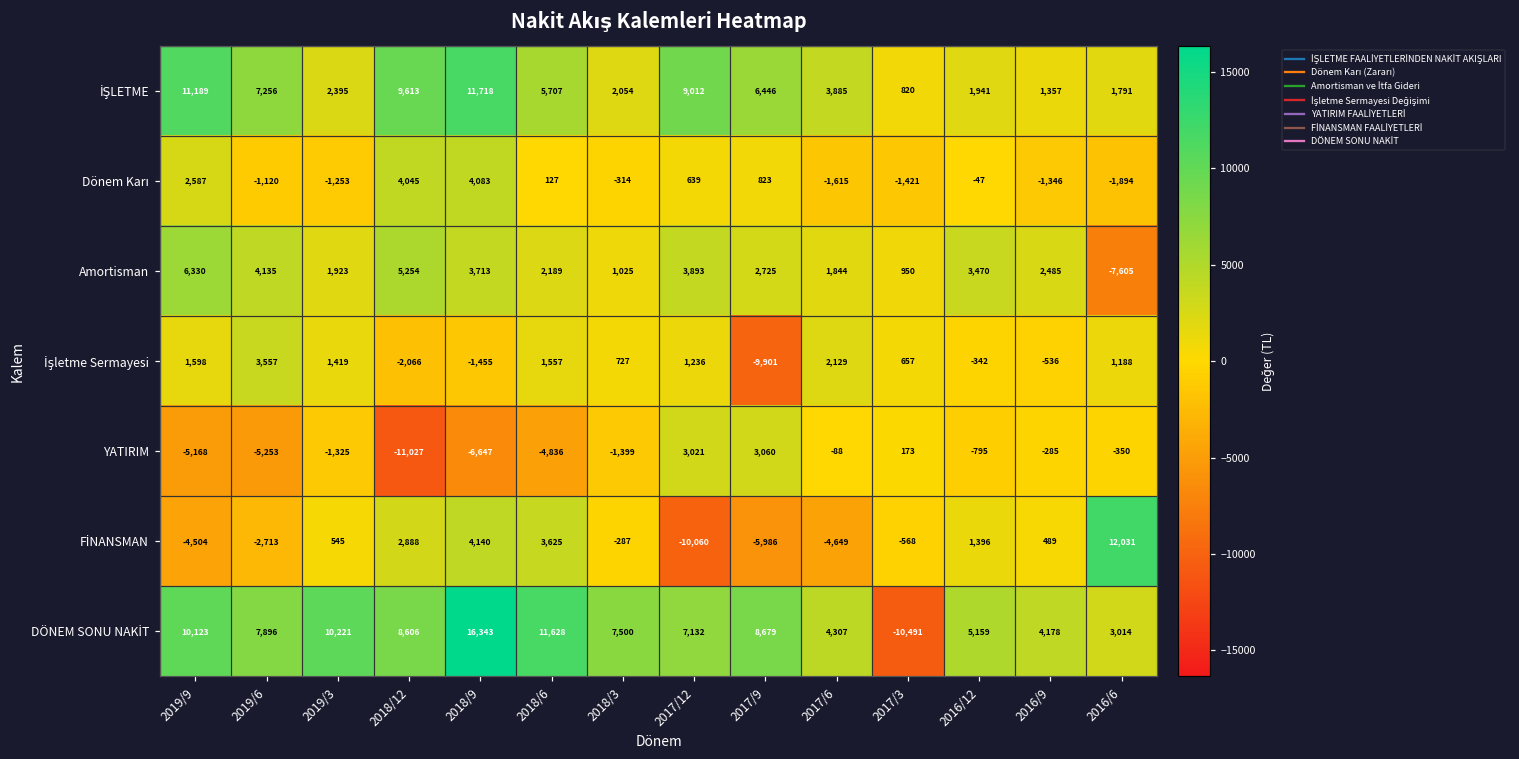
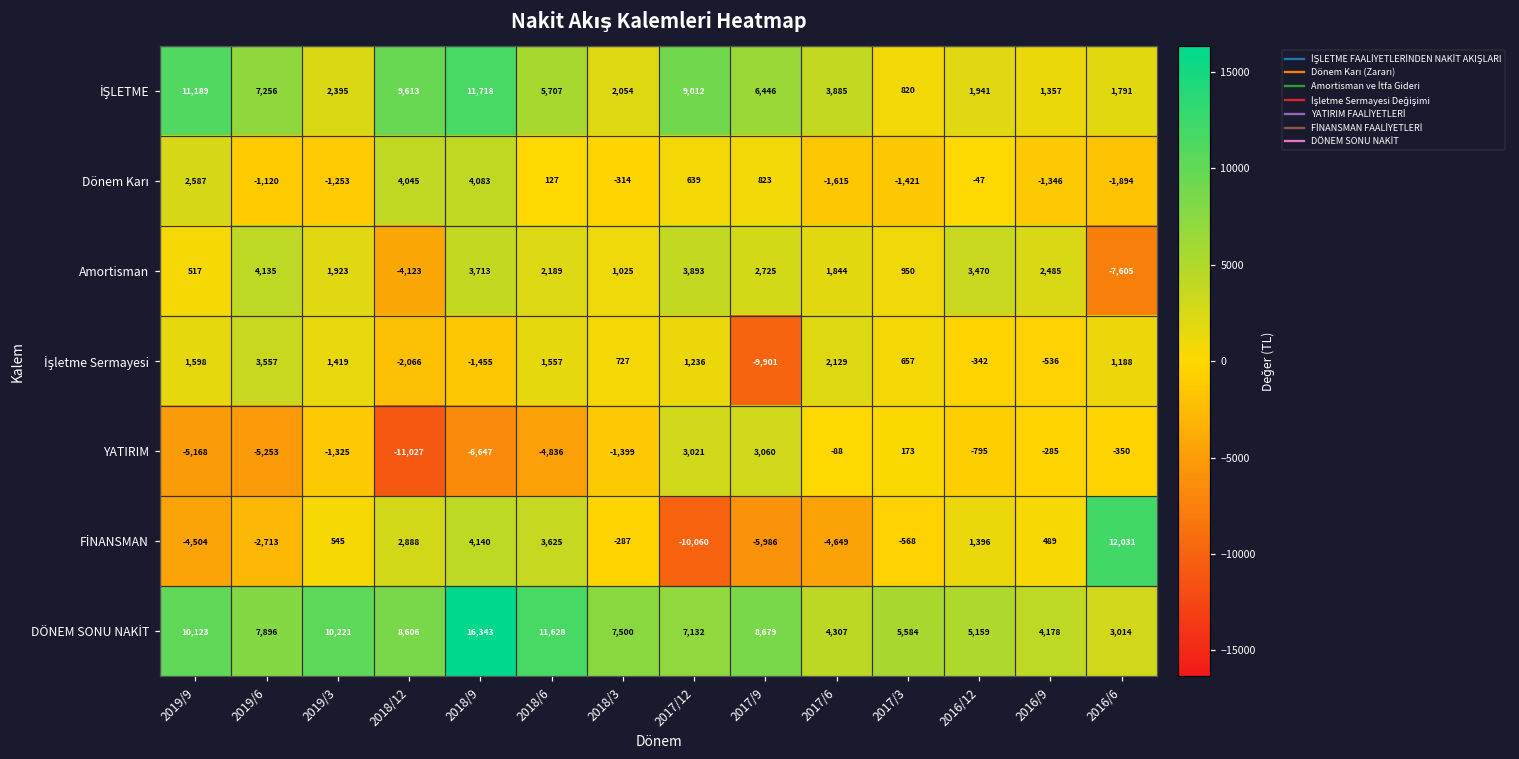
Amortisman, 2019/9: 6,330 -> 517
Amortisman, 2018/12: 5,254 -> -4,123
DÖNEM SONU NAKİT, 2017/3: -10,491 -> 5,584
